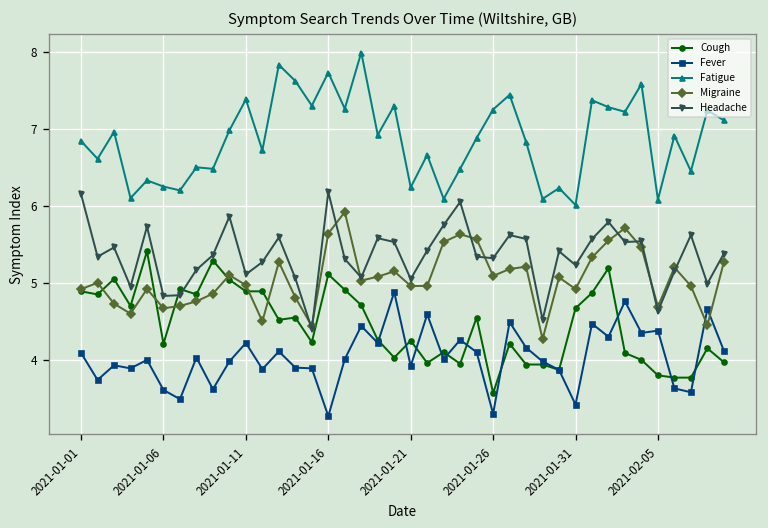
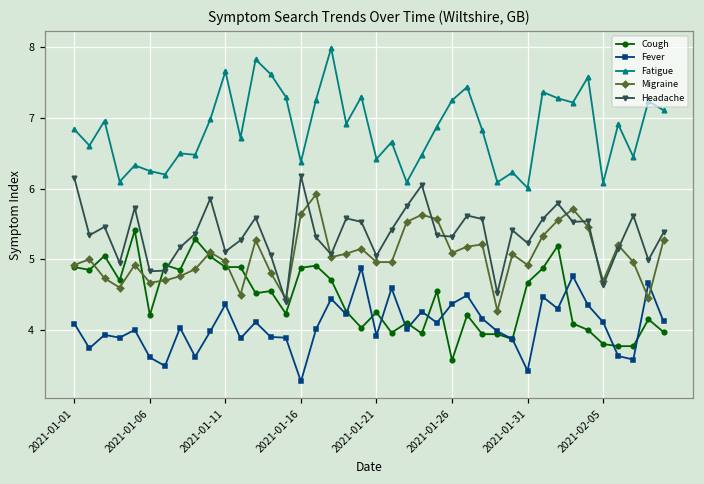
Fever, 2021-01-11: 4.2 -> 4.4
Fatigue, 2021-01-11: 7.4 -> 7.7
Cough, 2021-01-16: 5.1 -> 4.9
Fatigue, 2021-01-16: 7.7 -> 6.4
Fatigue, 2021-01-21: 6.2 -> 6.4
Fever, 2021-01-26: 3.3 -> 4.4
Fever, 2021-02-05: 4.4 -> 4.1
